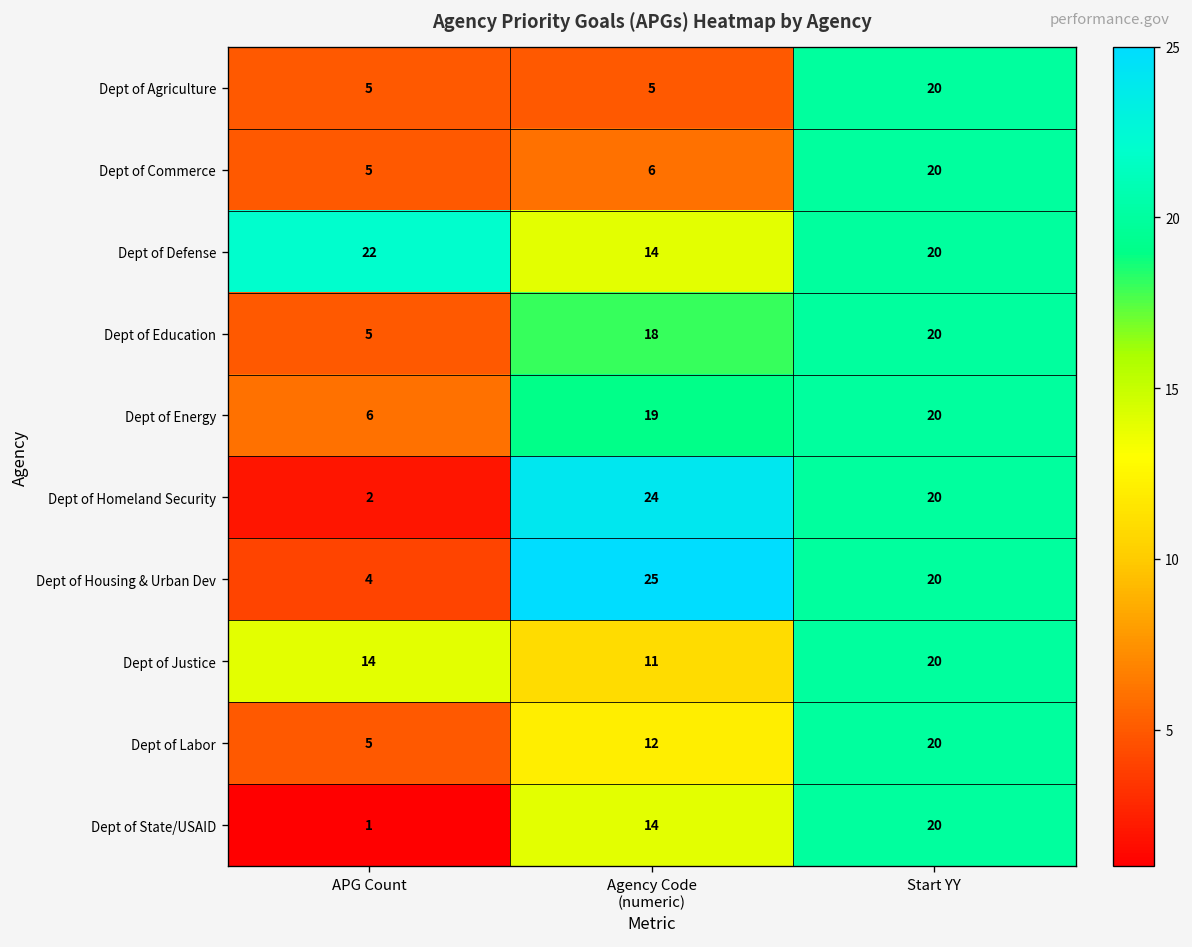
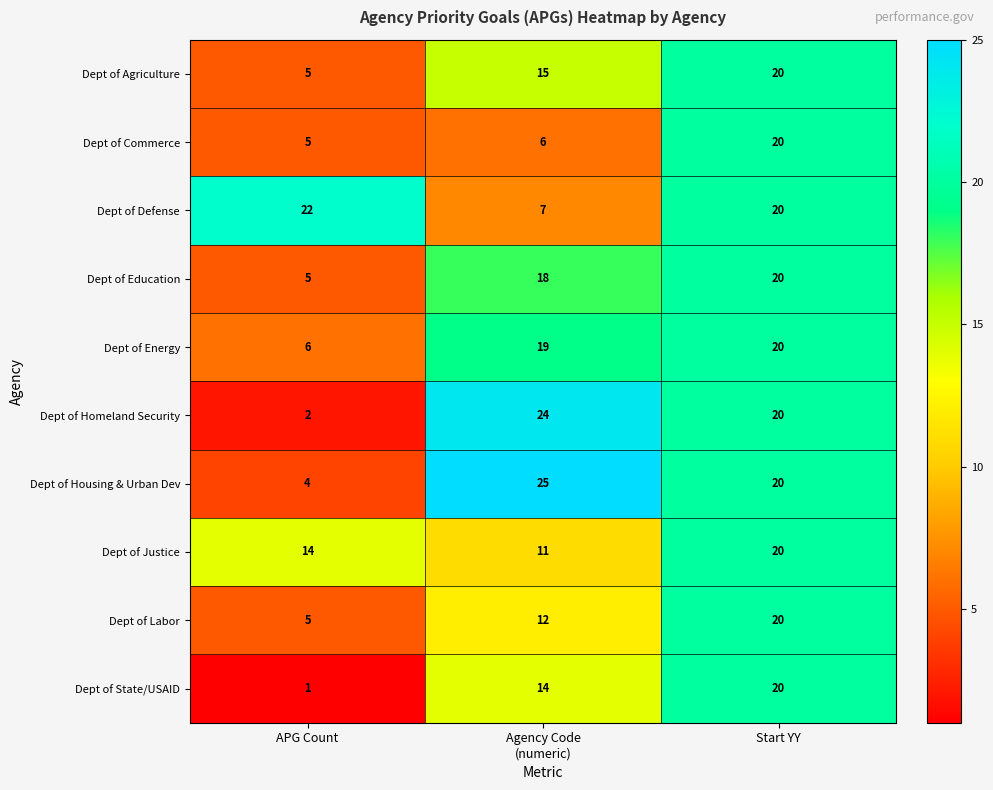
Dept of Agriculture, Agency Code (numeric): 5 -> 15
Dept of Defense, Agency Code (numeric): 14 -> 7
